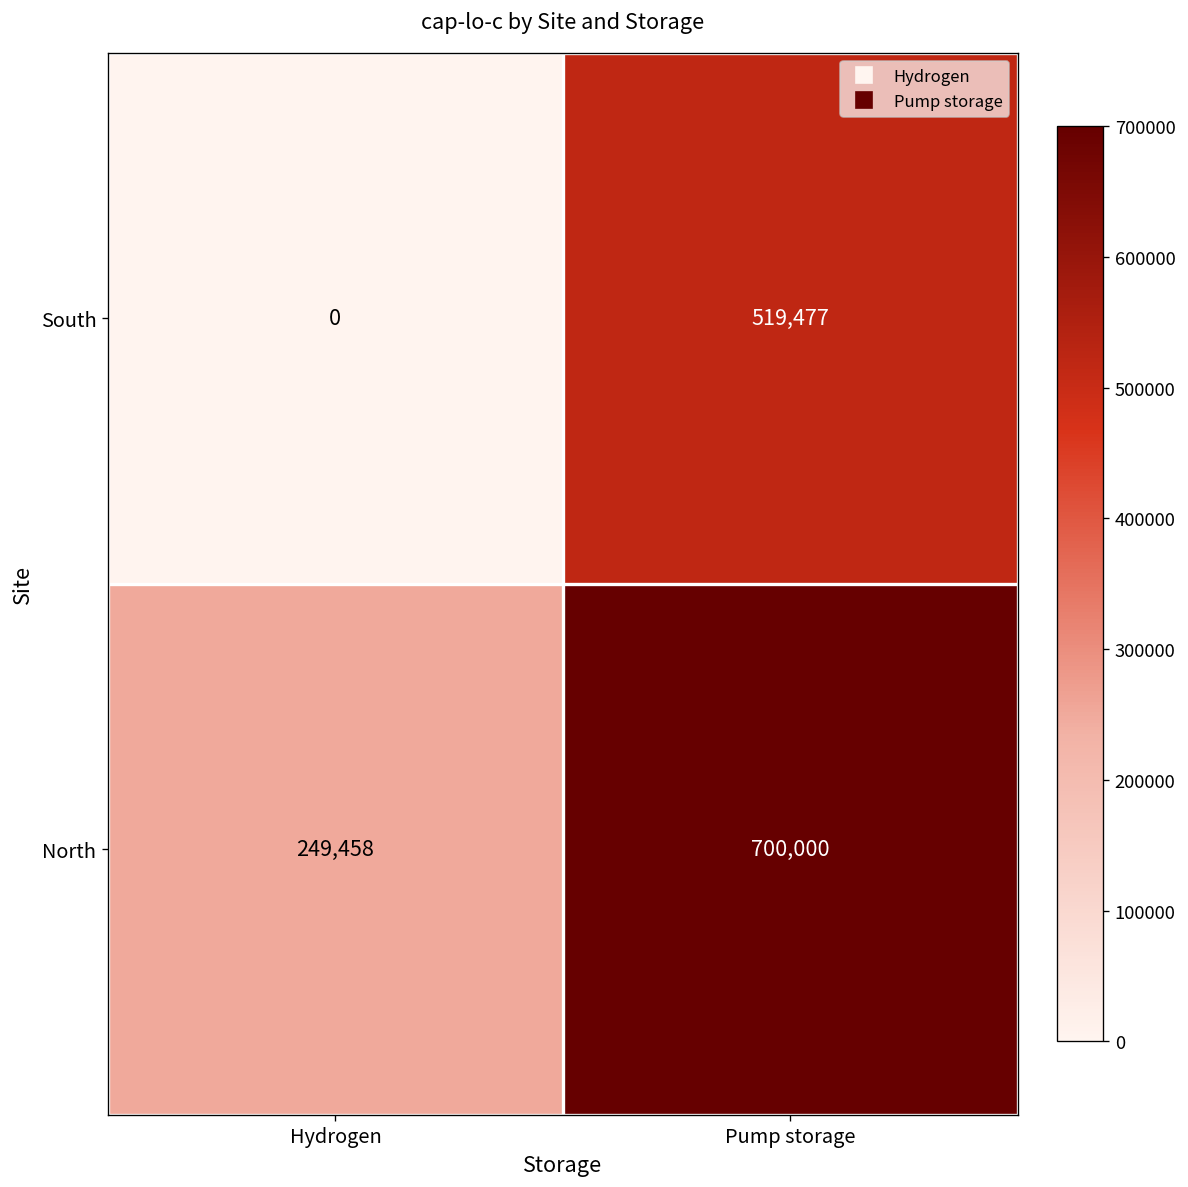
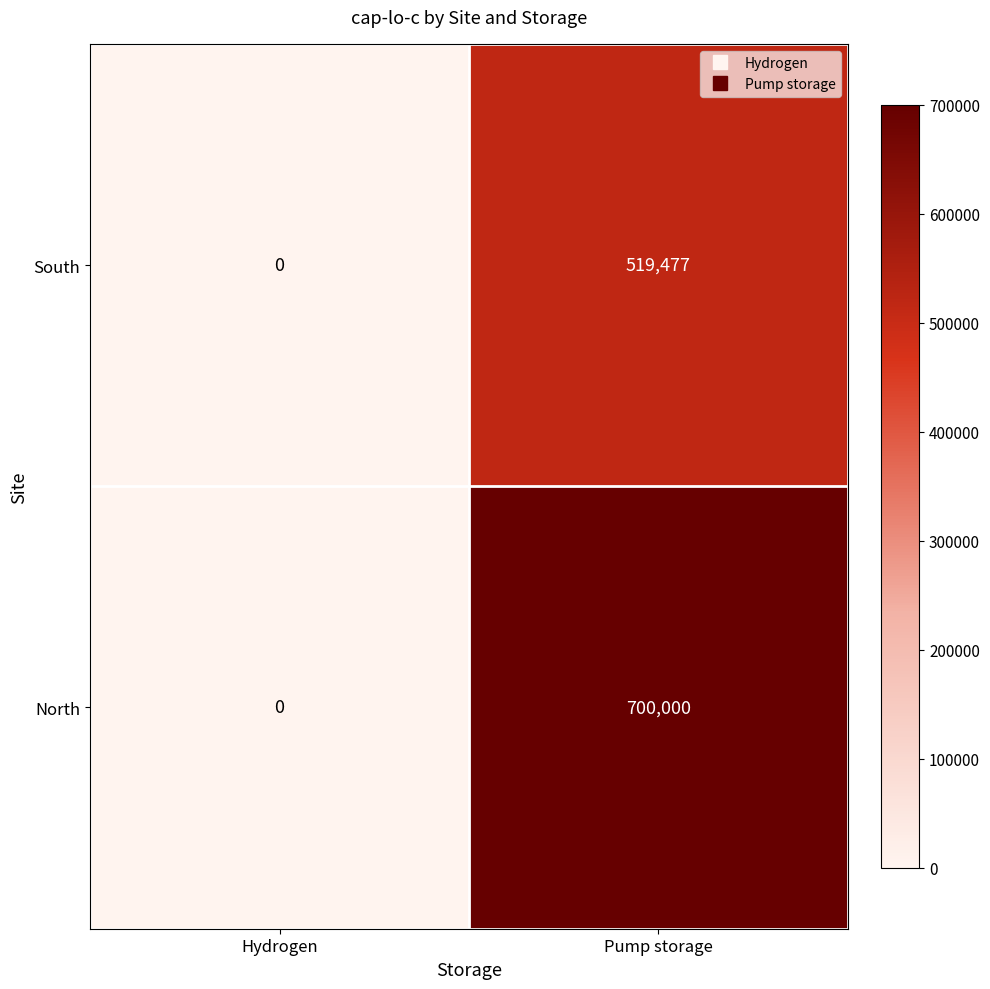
North, Hydrogen: 249,458 -> 0
